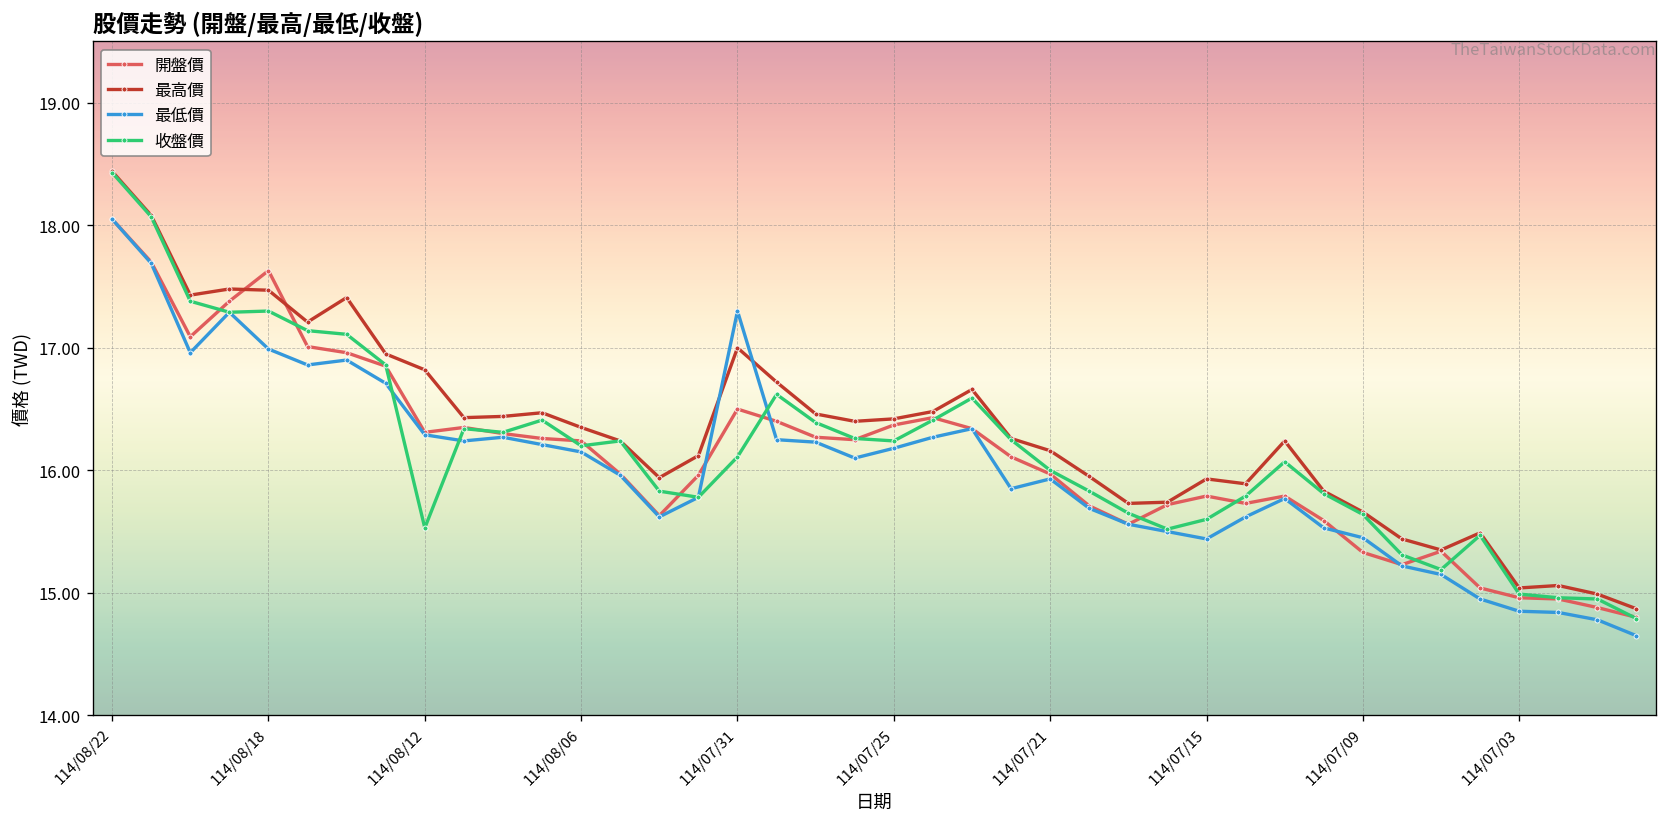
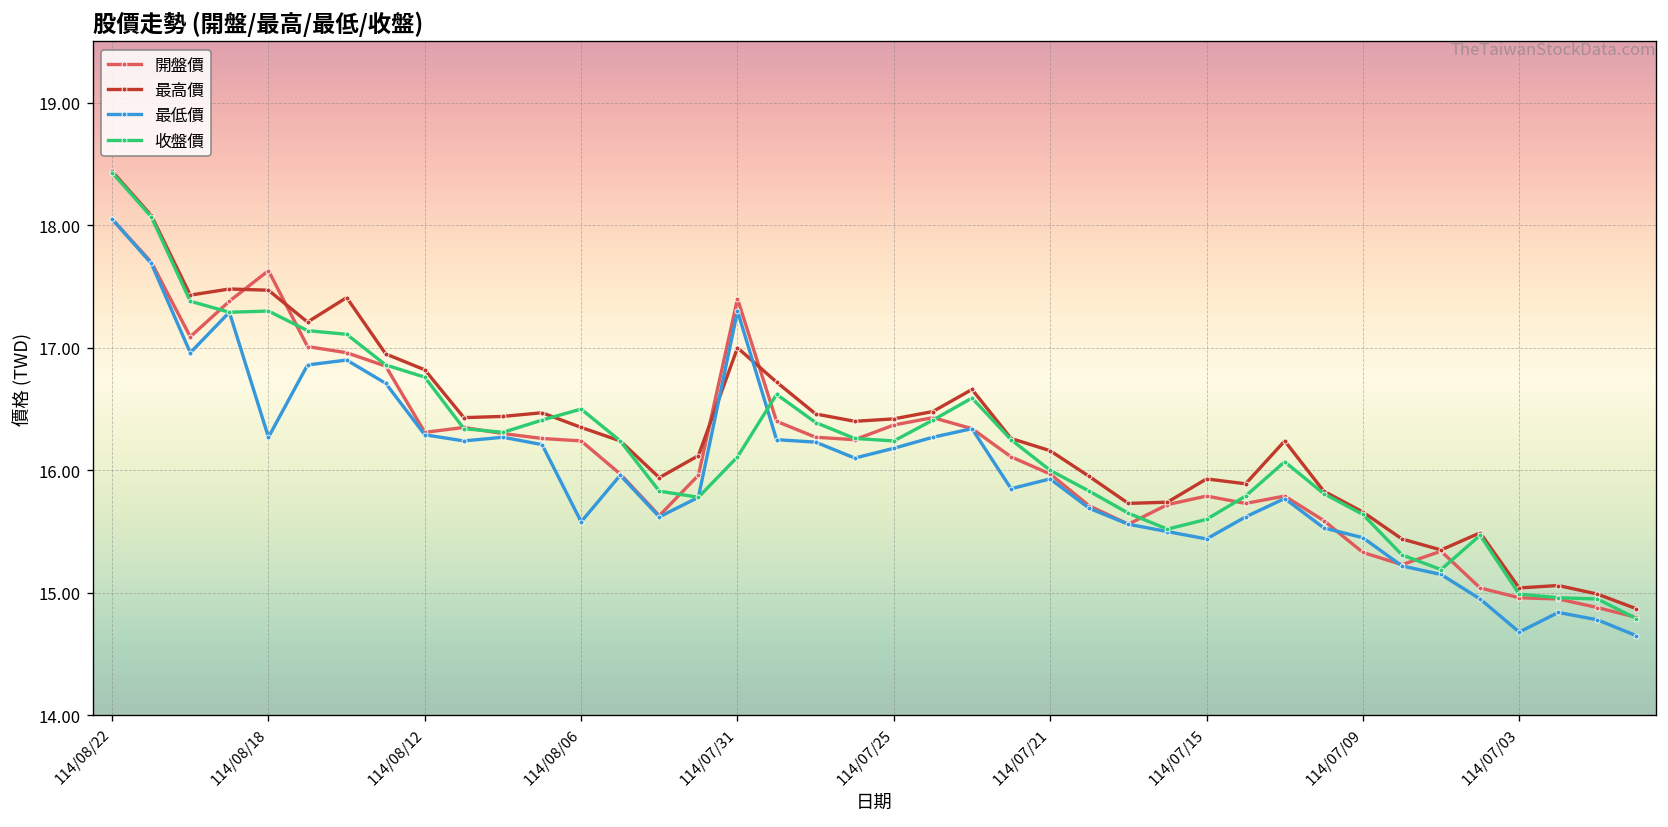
最低價, 114/08/18: 16.99 -> 16.27
收盤價, 114/08/12: 15.53 -> 16.76
最低價, 114/08/06: 16.15 -> 15.58
收盤價, 114/08/06: 16.2 -> 16.5
開盤價, 114/07/31: 16.5 -> 17.4
最低價, 114/07/03: 14.85 -> 14.68
